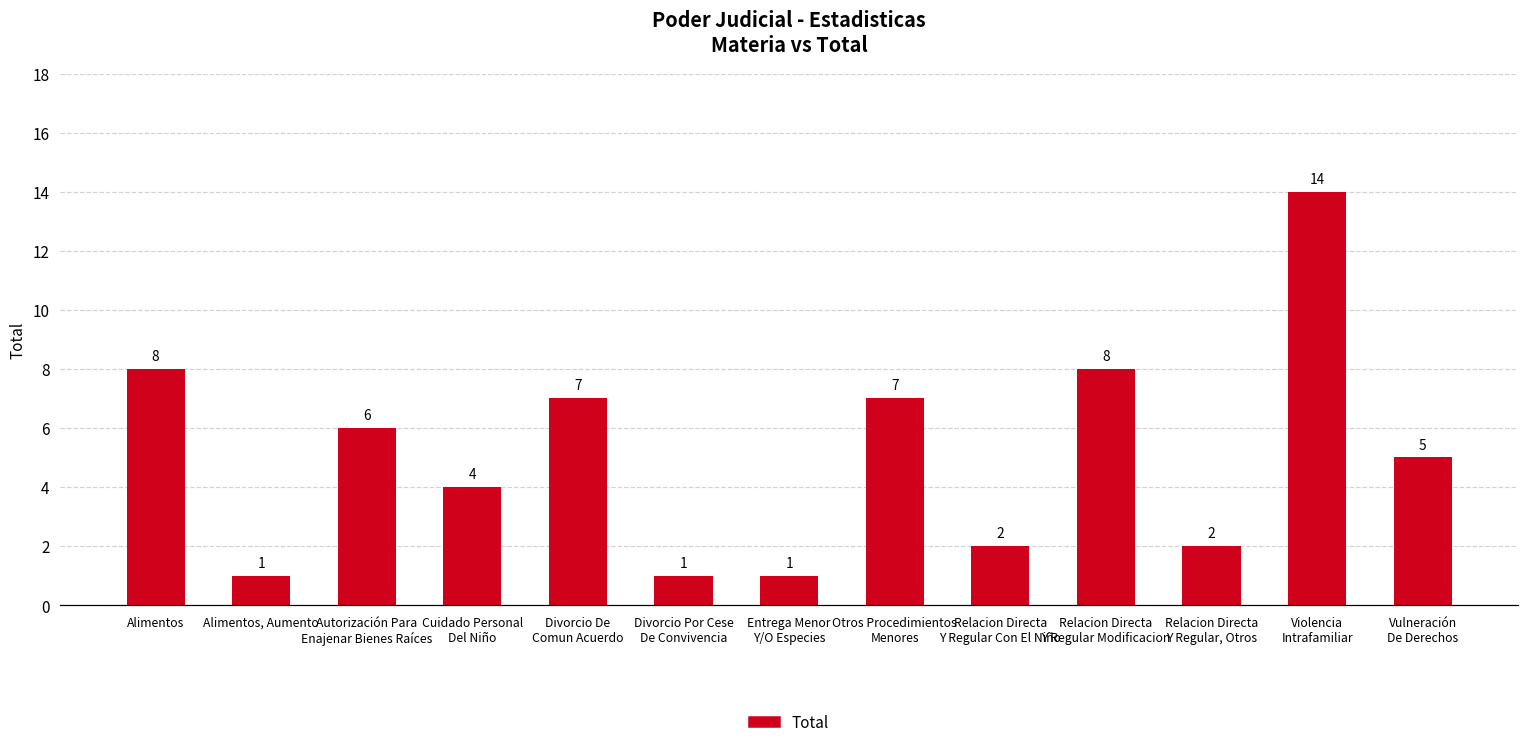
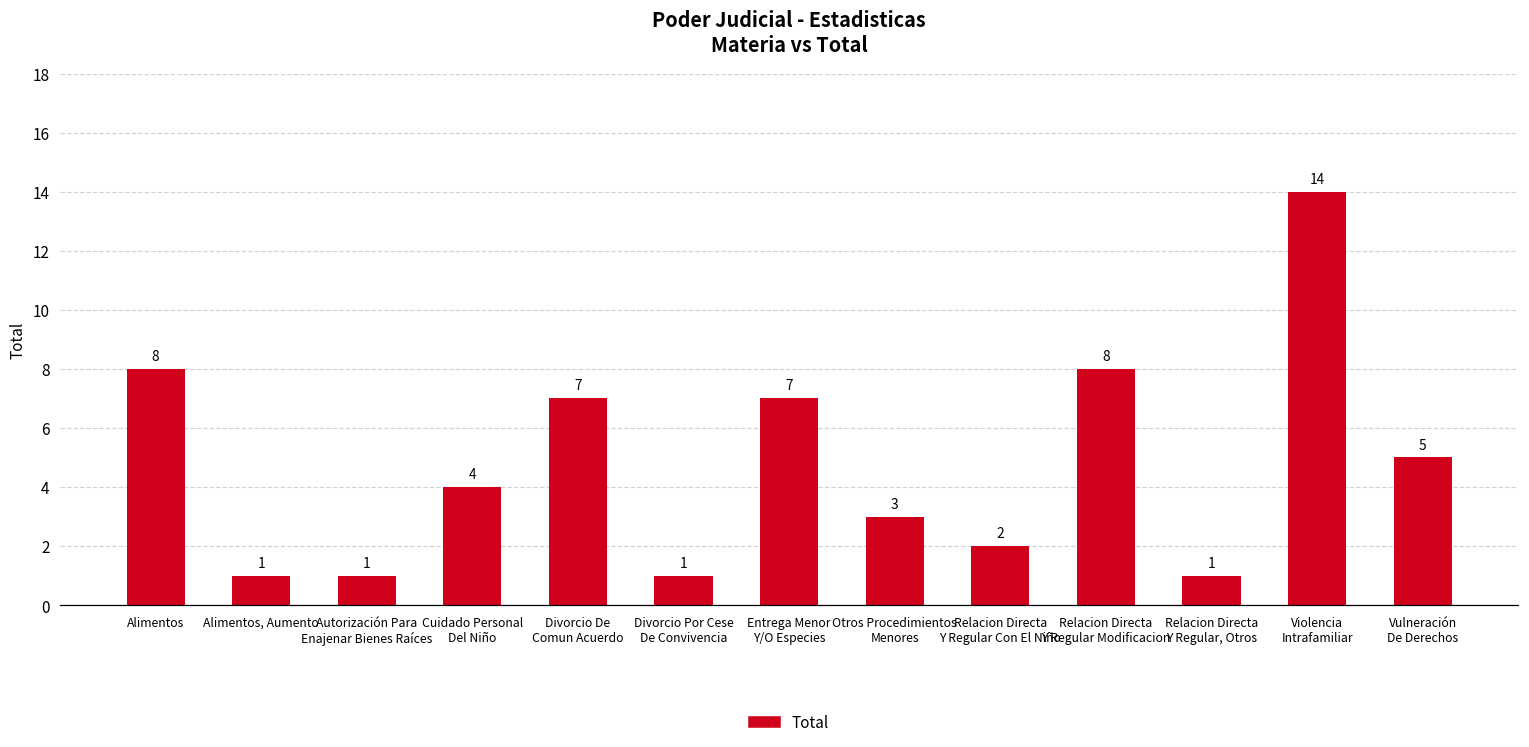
Autorización Para Enajenar Bienes Raíces: 6 -> 1
Entrega Menor Y/O Especies: 1 -> 7
Otros Procedimientos Menores: 7 -> 3
Relacion Directa Y Regular, Otros: 2 -> 1
